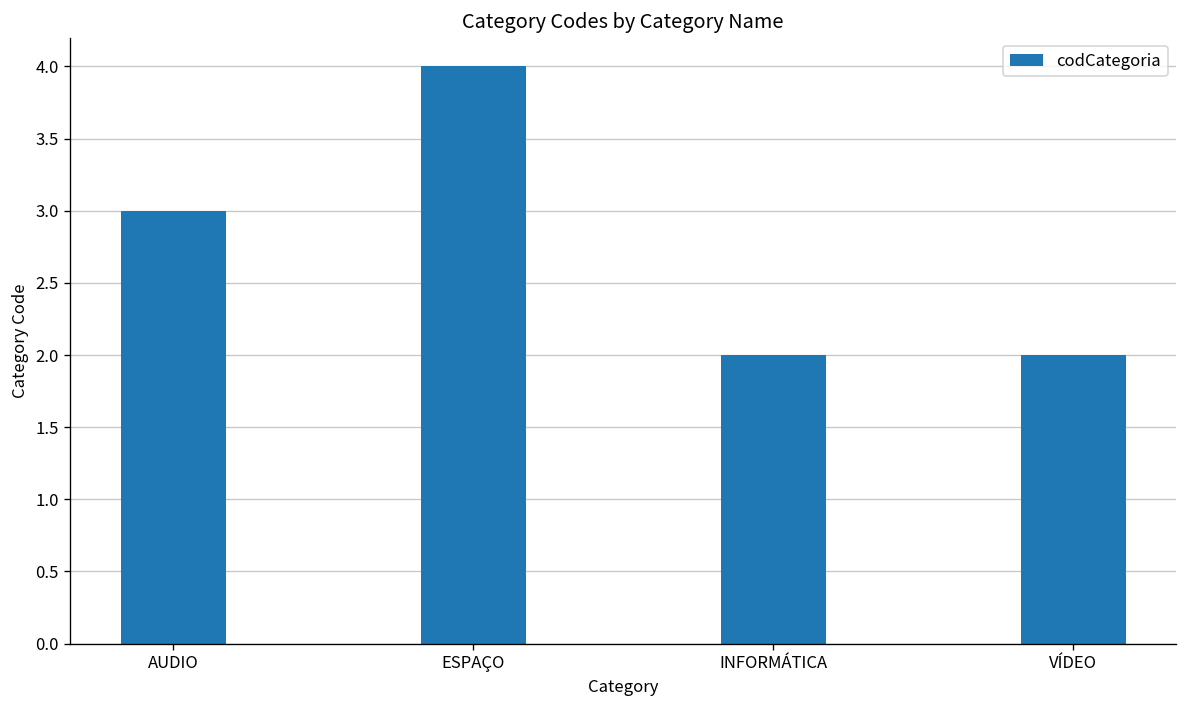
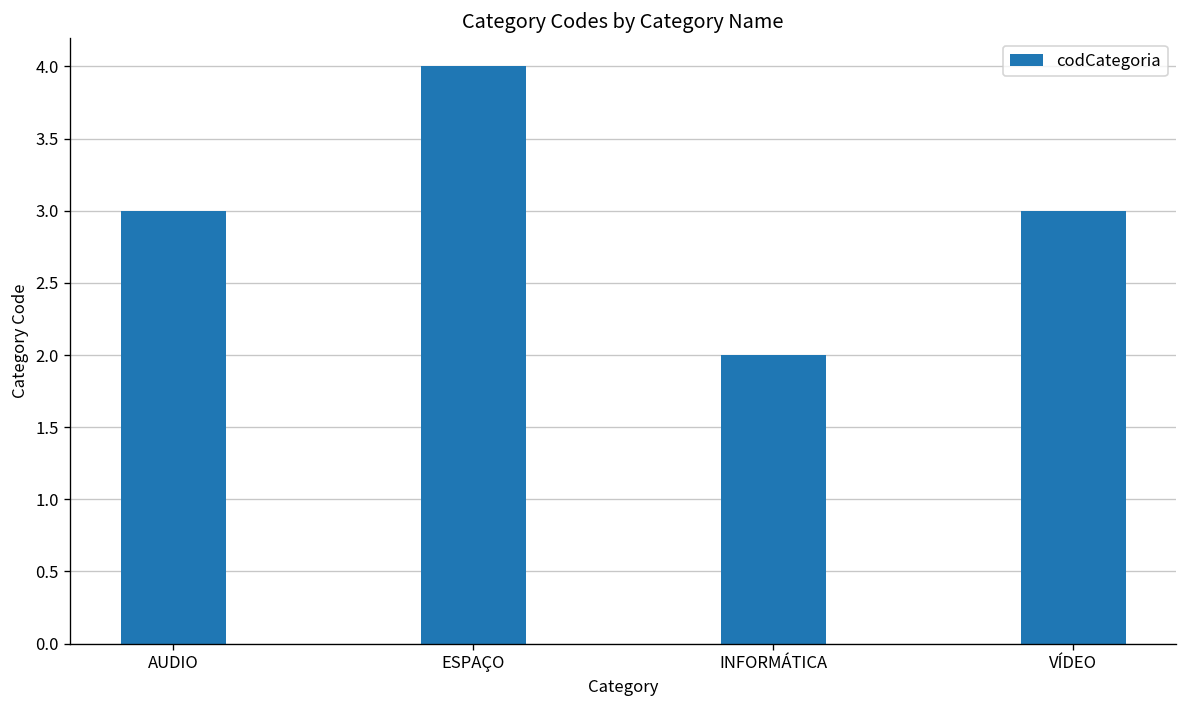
VÍDEO: 2 -> 3
